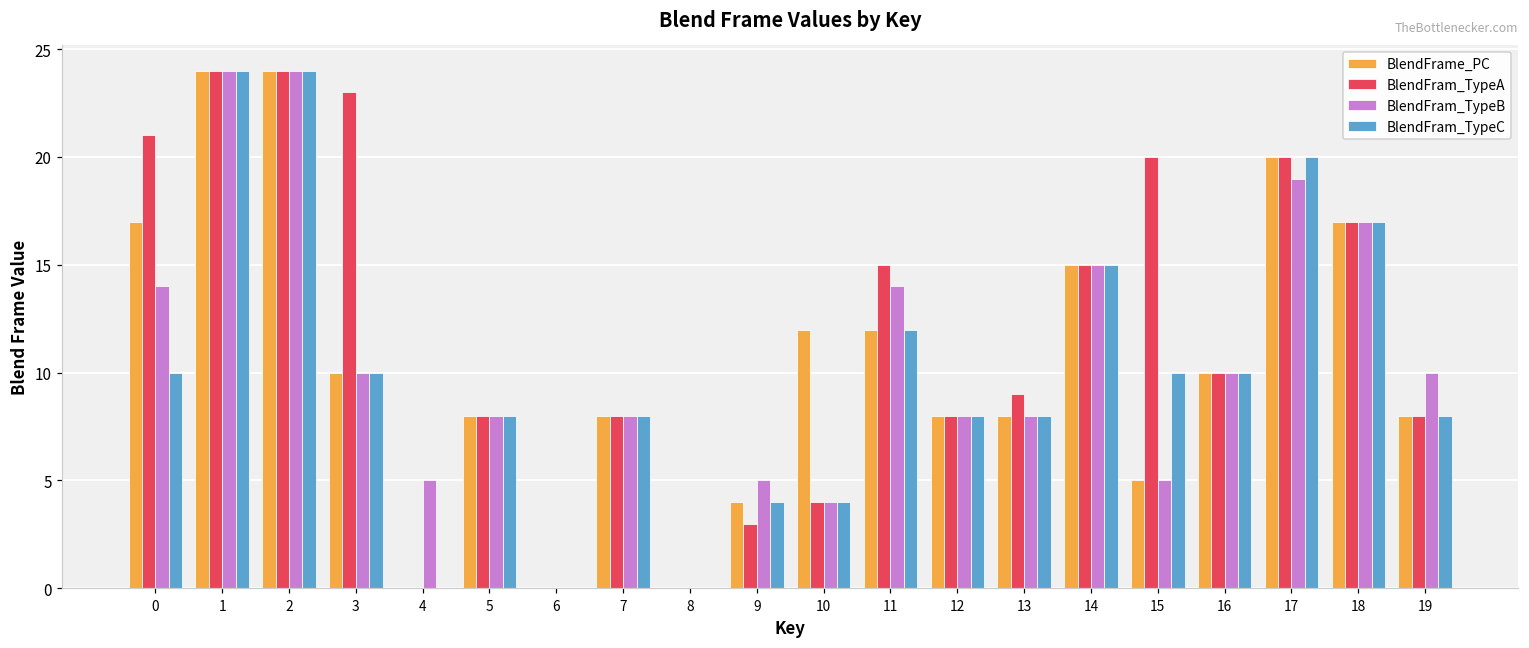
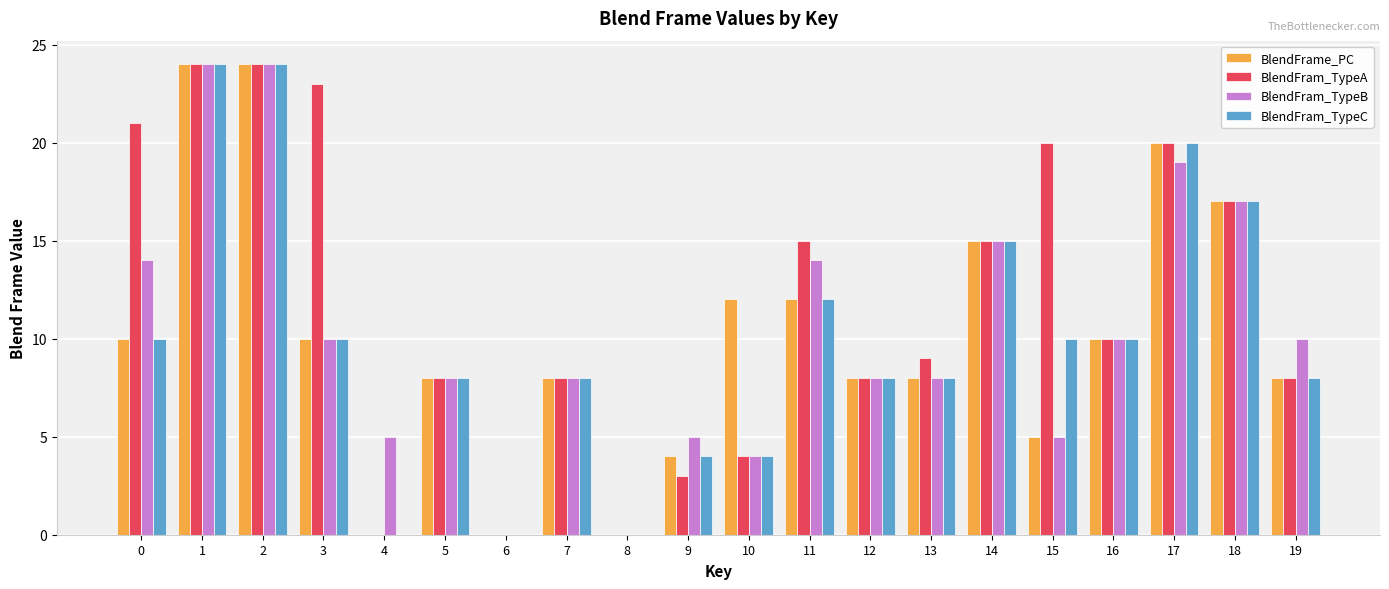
BlendFrame_PC, 0: 17 -> 10
